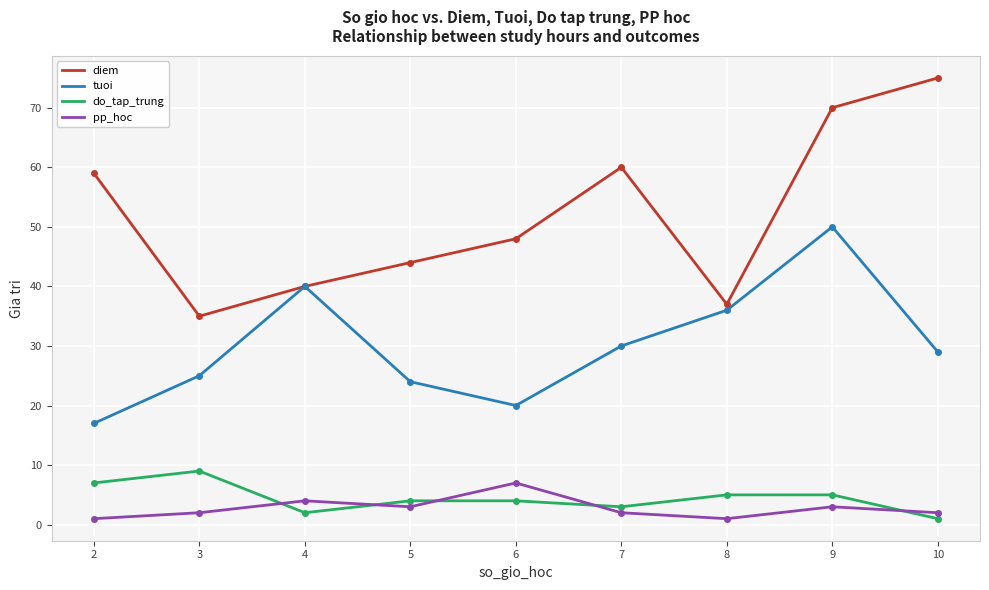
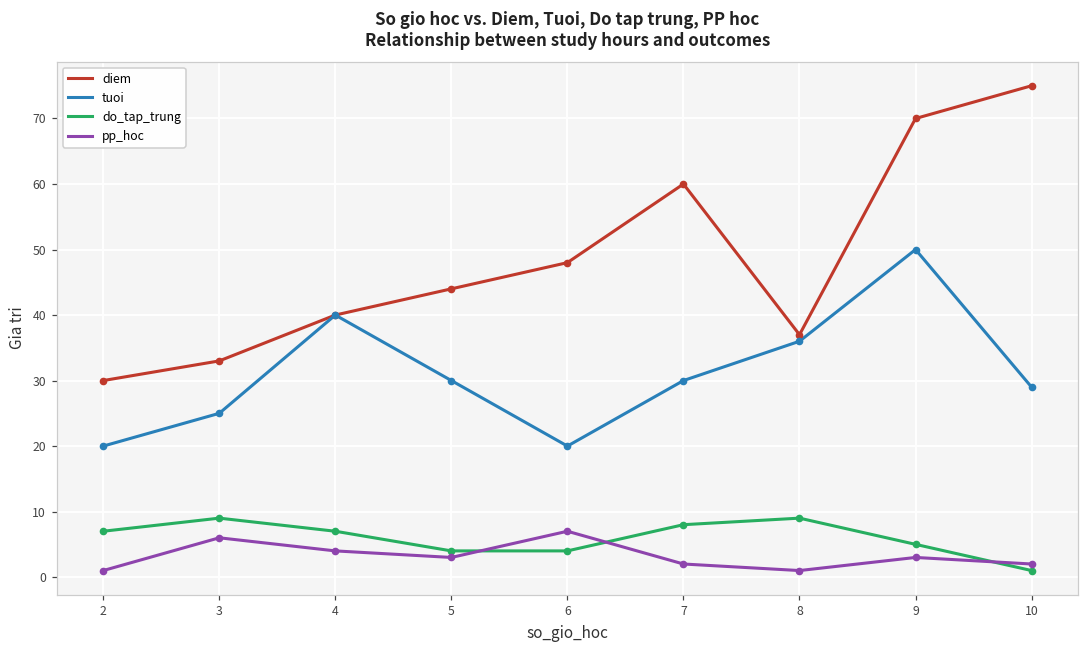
diem, 2: 59 -> 30
tuoi, 2: 17 -> 20
diem, 3: 35 -> 33
pp_hoc, 3: 2 -> 6
do_tap_trung, 4: 2 -> 7
tuoi, 5: 24 -> 30
do_tap_trung, 7: 3 -> 8
do_tap_trung, 8: 5 -> 9
